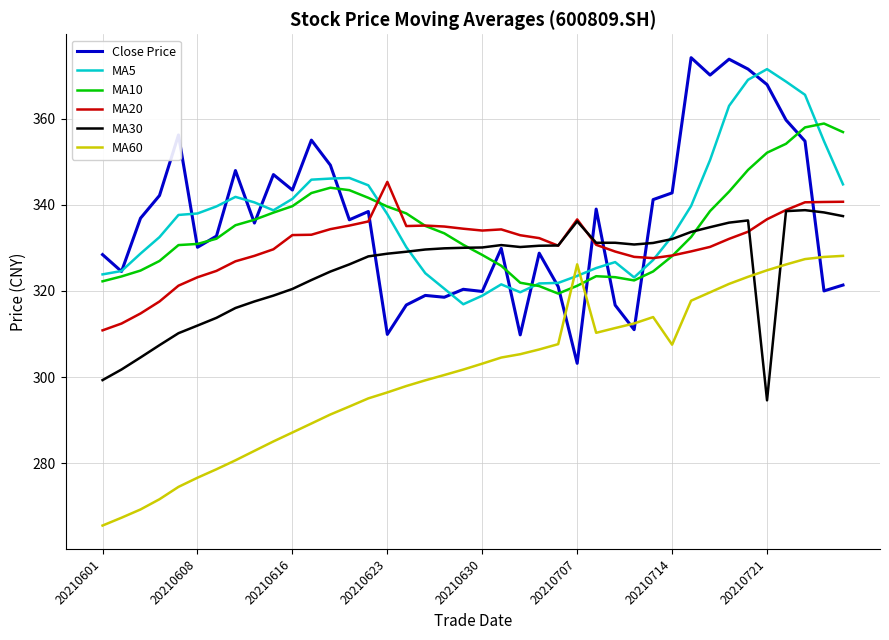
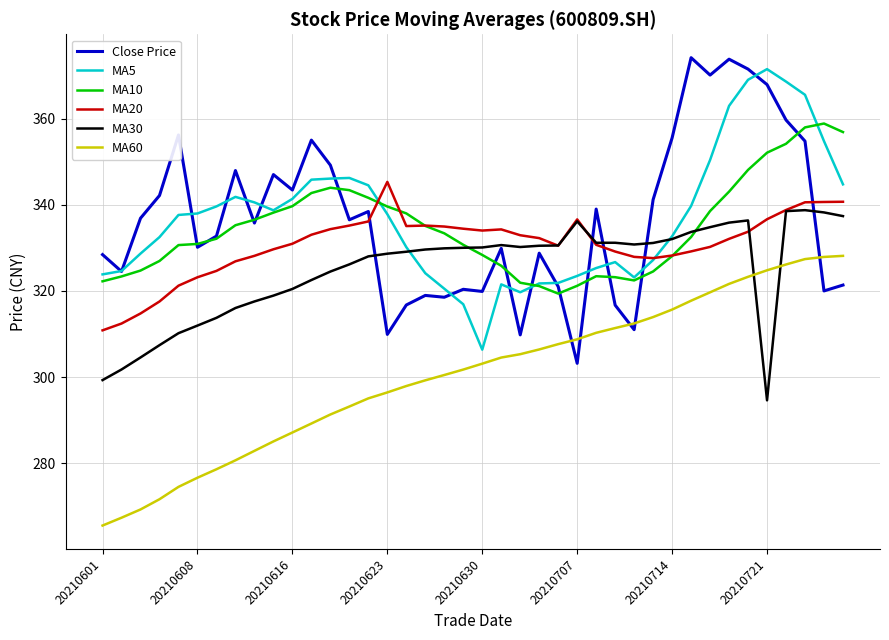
MA20, 20210616: 333 -> 331
MA5, 20210630: 319 -> 306
MA60, 20210707: 326 -> 309
Close Price, 20210714: 343 -> 356
MA60, 20210714: 308 -> 316
